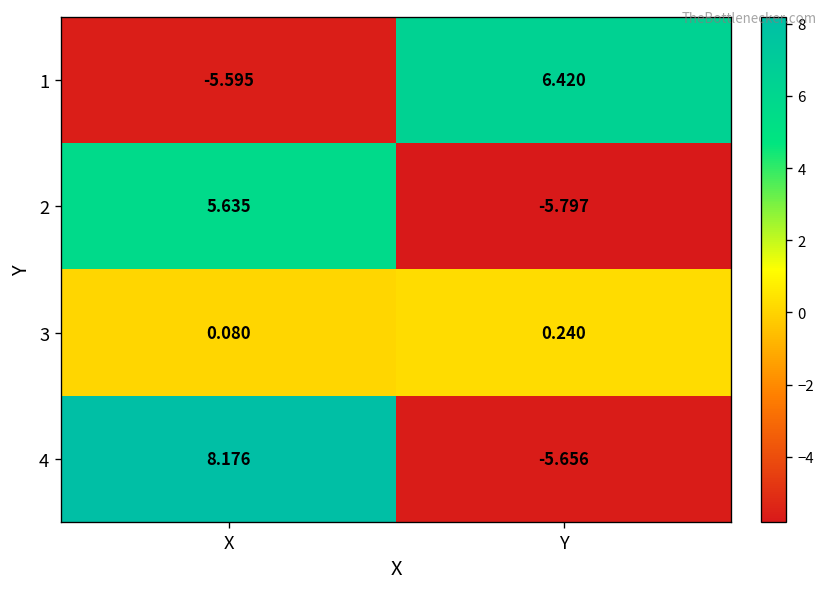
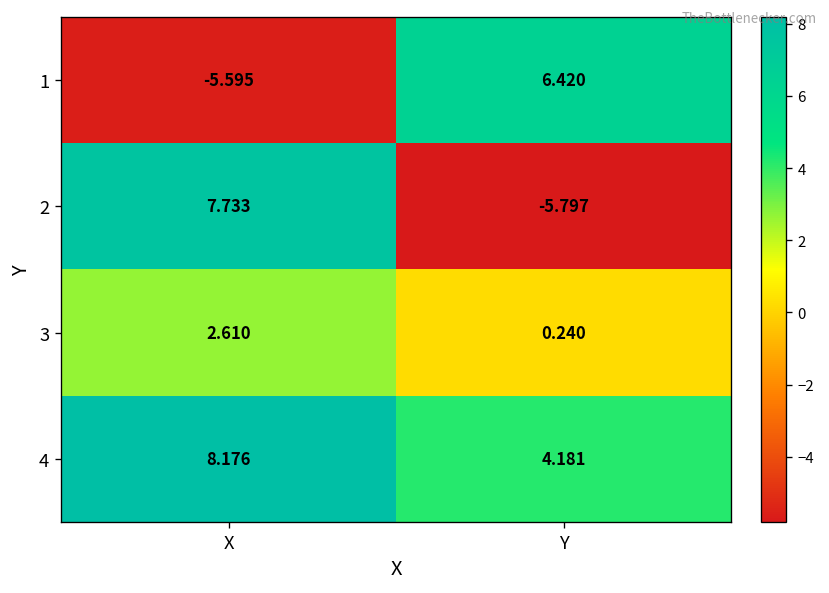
2, X: 5.635 -> 7.733
3, X: 0.080 -> 2.610
4, Y: -5.656 -> 4.181
